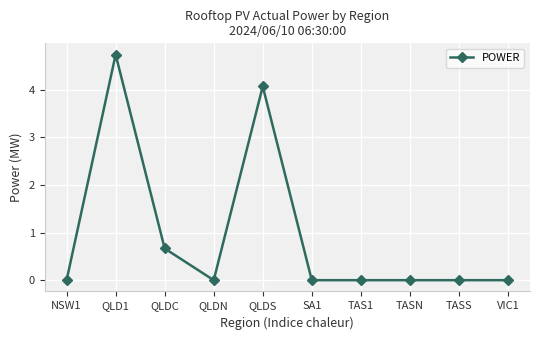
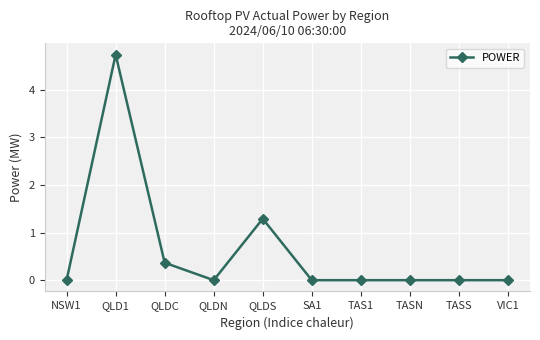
QLDC: 0.7 -> 0.4
QLDS: 4.1 -> 1.3
